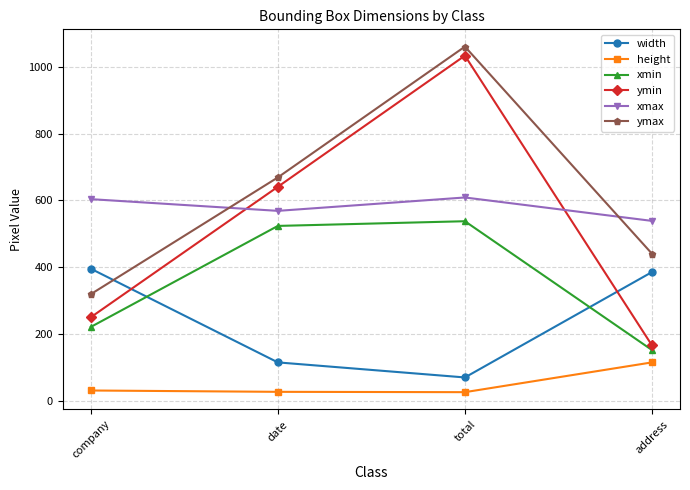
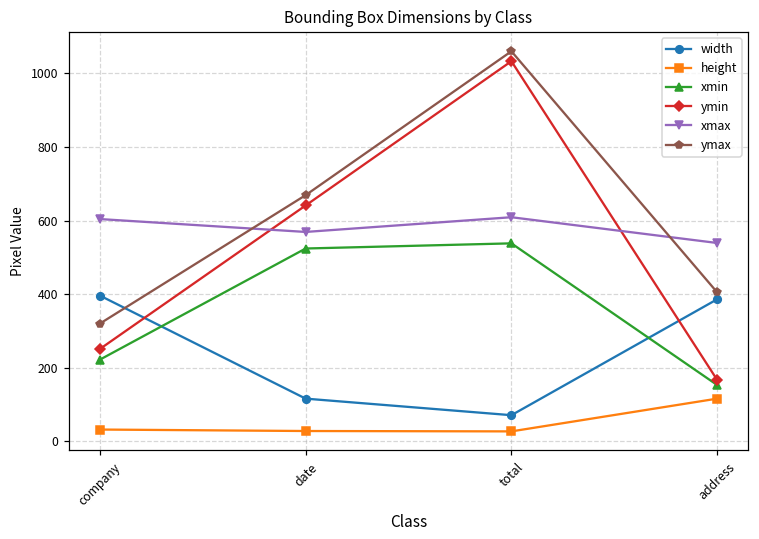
ymax, address: 440 -> 410
